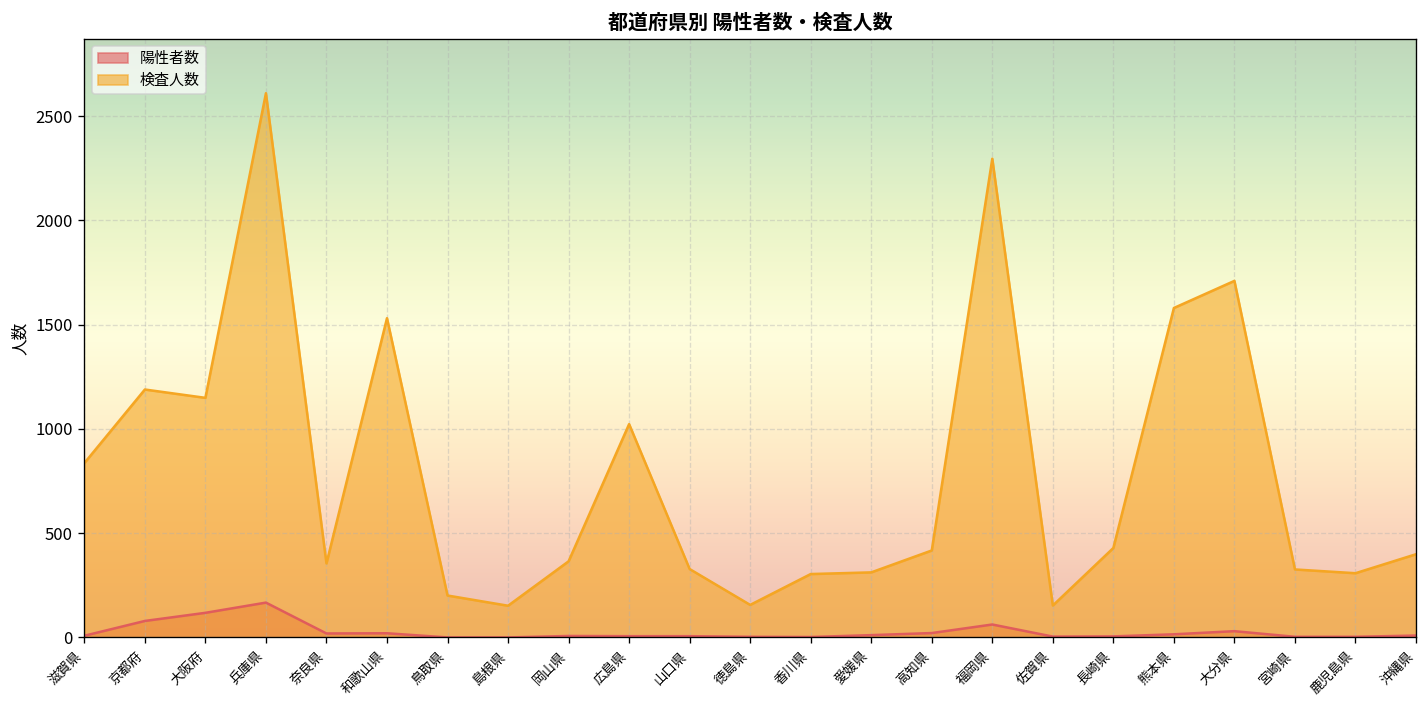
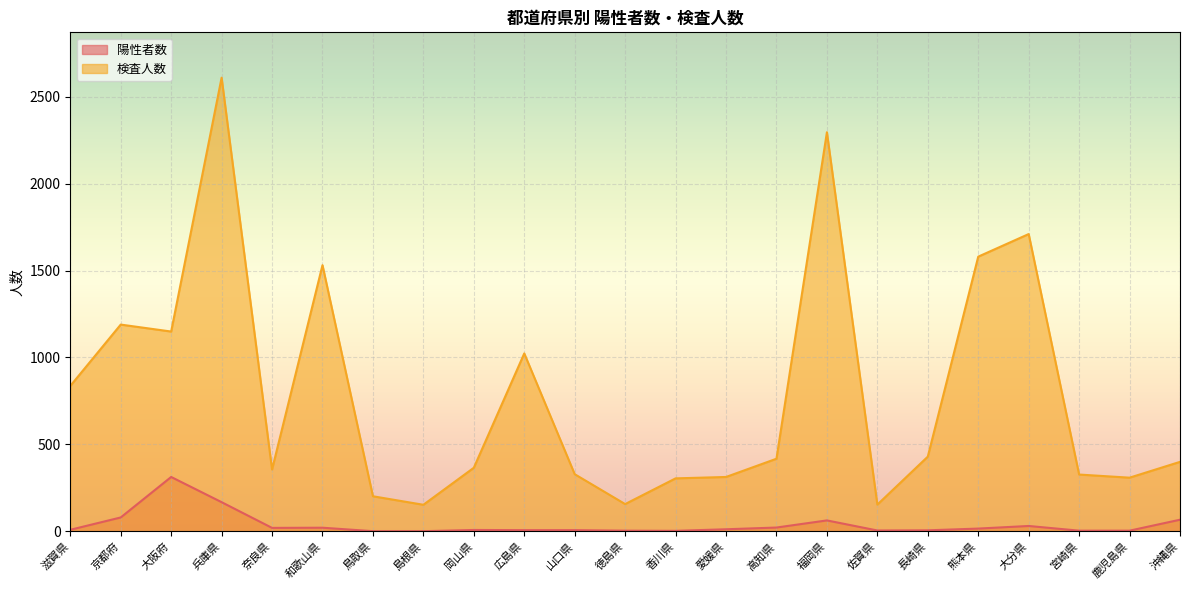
陽性者数, 大阪府: 120 -> 310
陽性者数, 沖縄県: 10 -> 70
